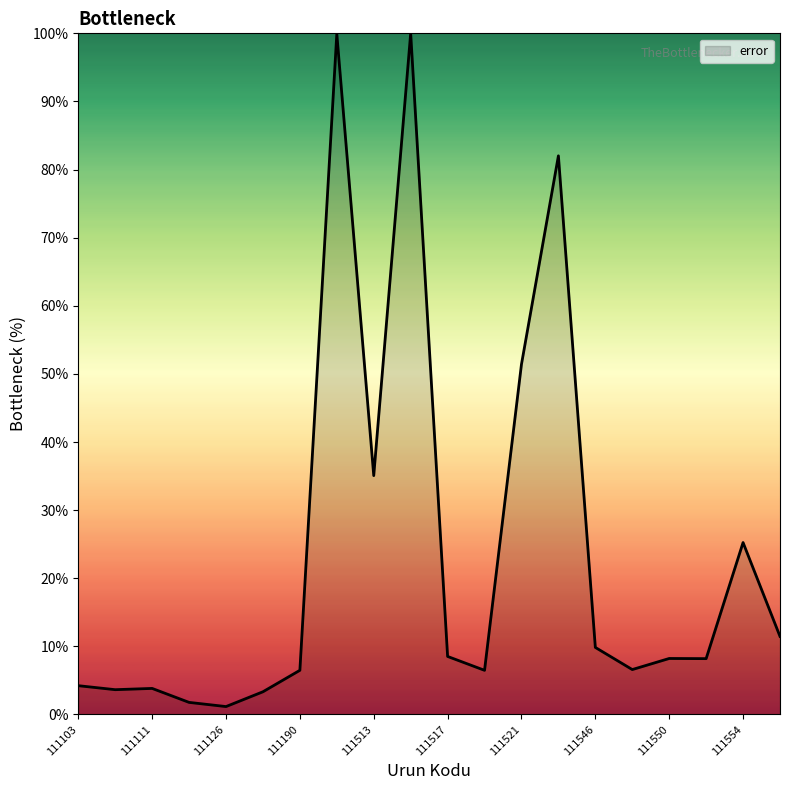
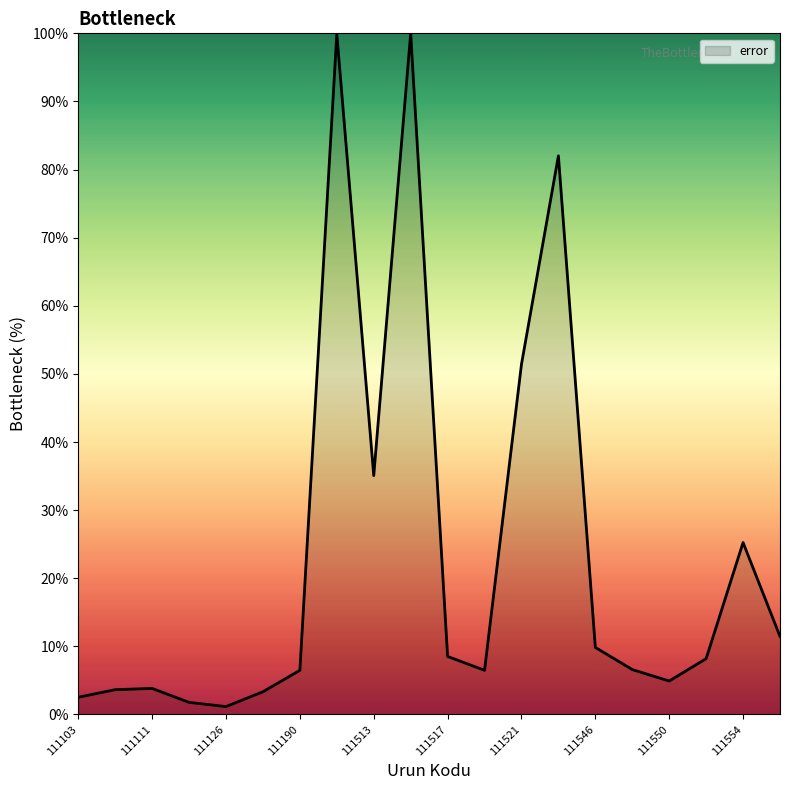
111103: 4% -> 3%
111550: 8% -> 5%
